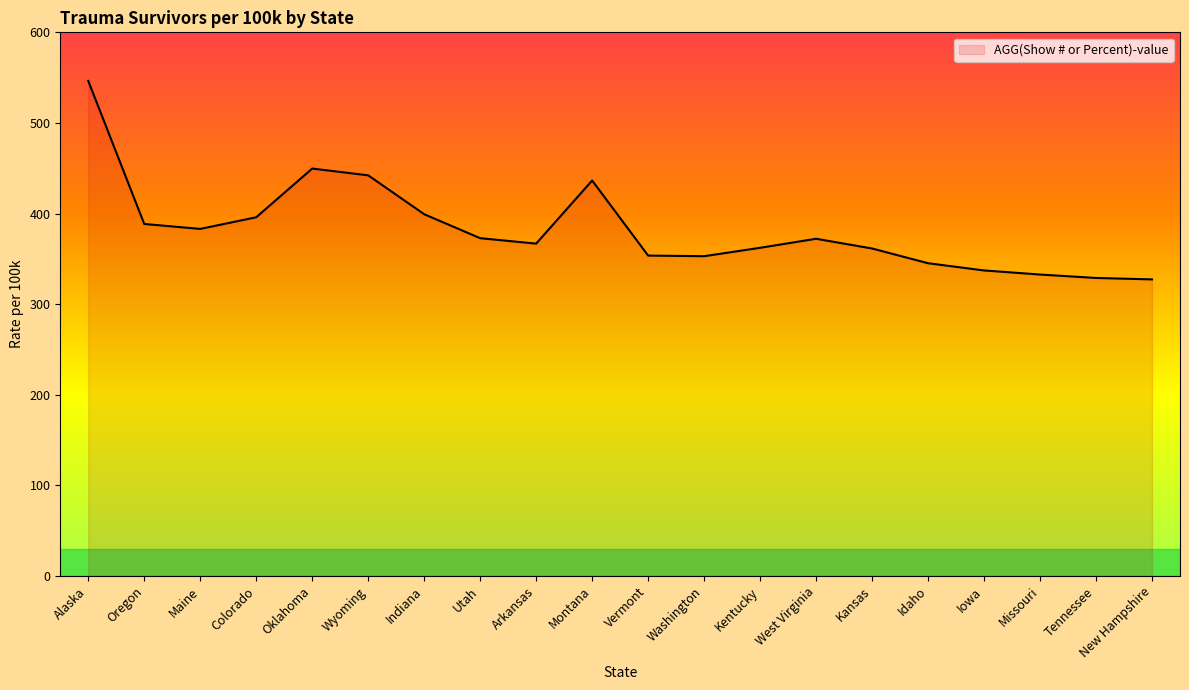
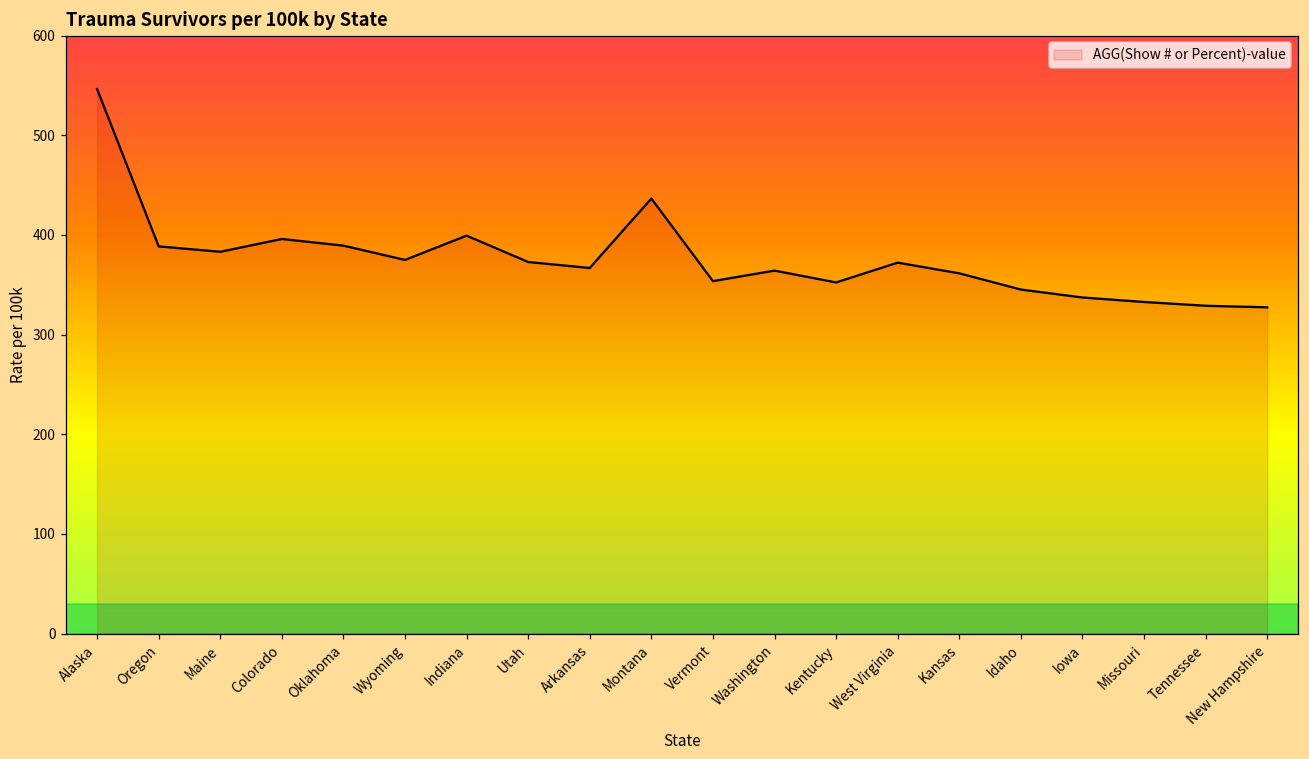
Oklahoma: 450 -> 390
Wyoming: 440 -> 370
Washington: 350 -> 360
Kentucky: 360 -> 350
